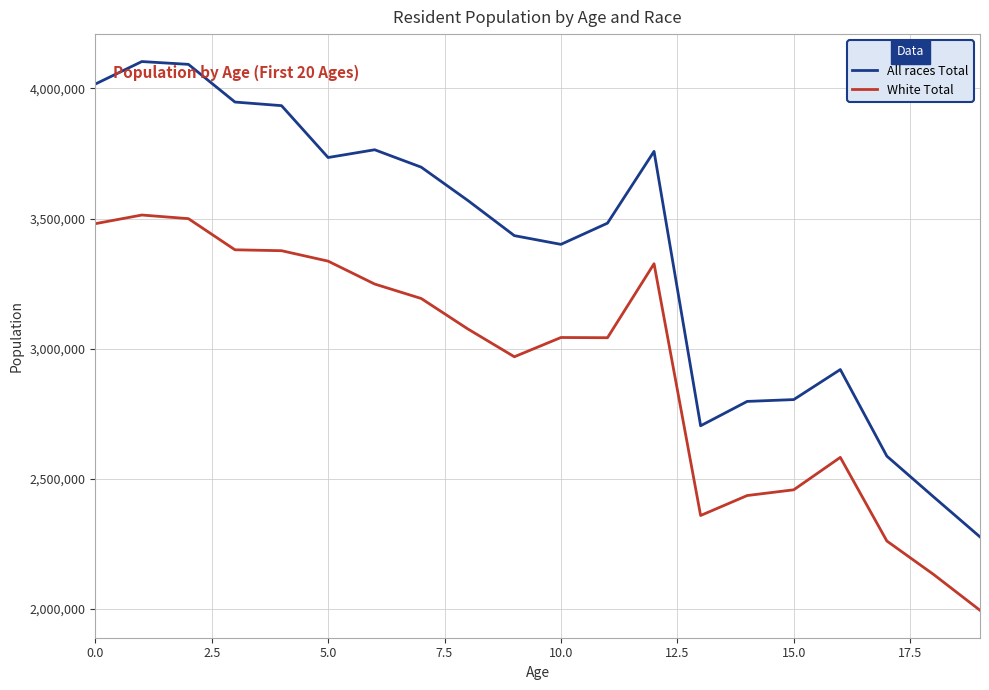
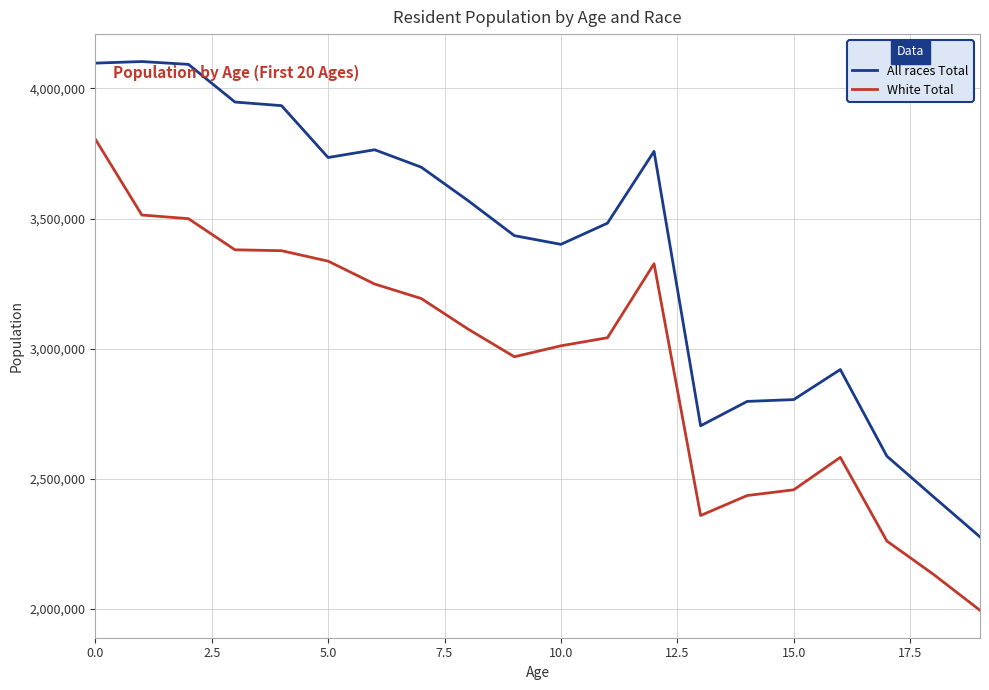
All races Total, 0.0: 4,020,000 -> 4,100,000
White Total, 0.0: 3,480,000 -> 3,810,000
White Total, 10.0: 3,040,000 -> 3,010,000
